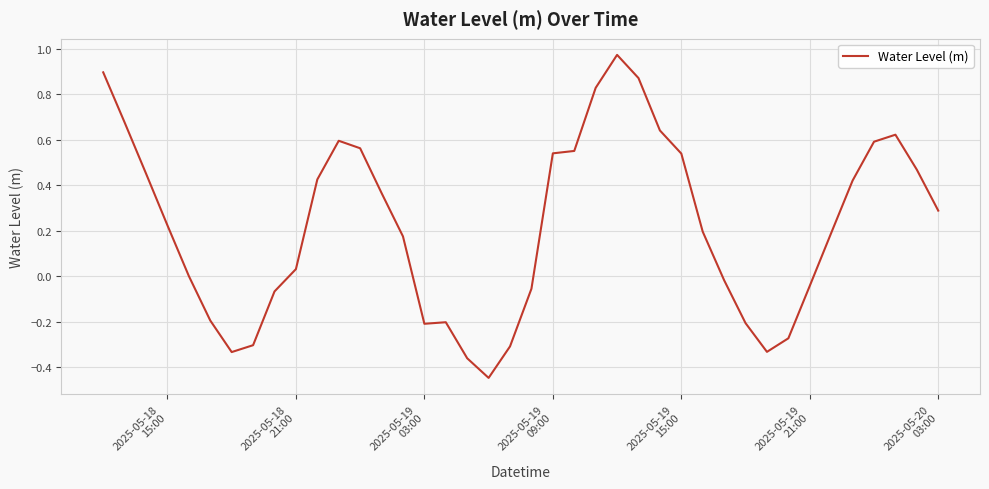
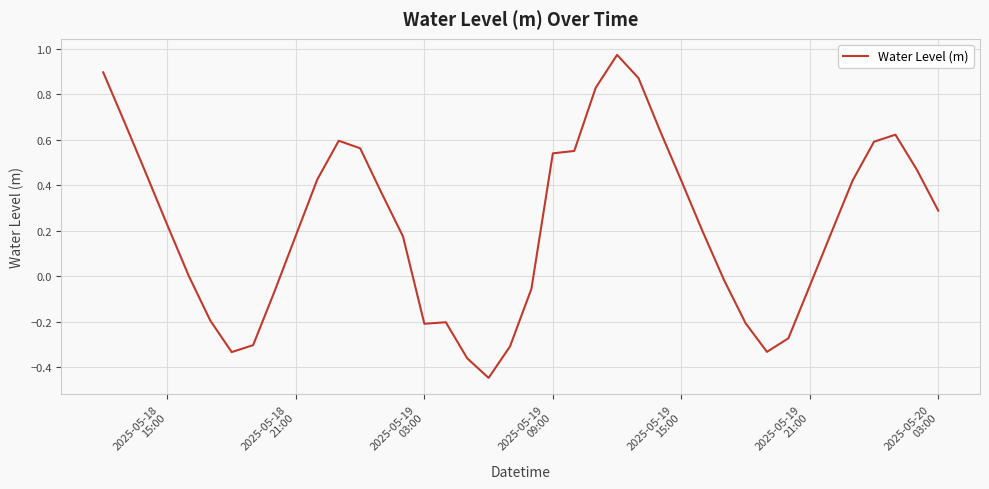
2025-05-18 21:00: 0.03 -> 0.18
2025-05-19 15:00: 0.54 -> 0.42
